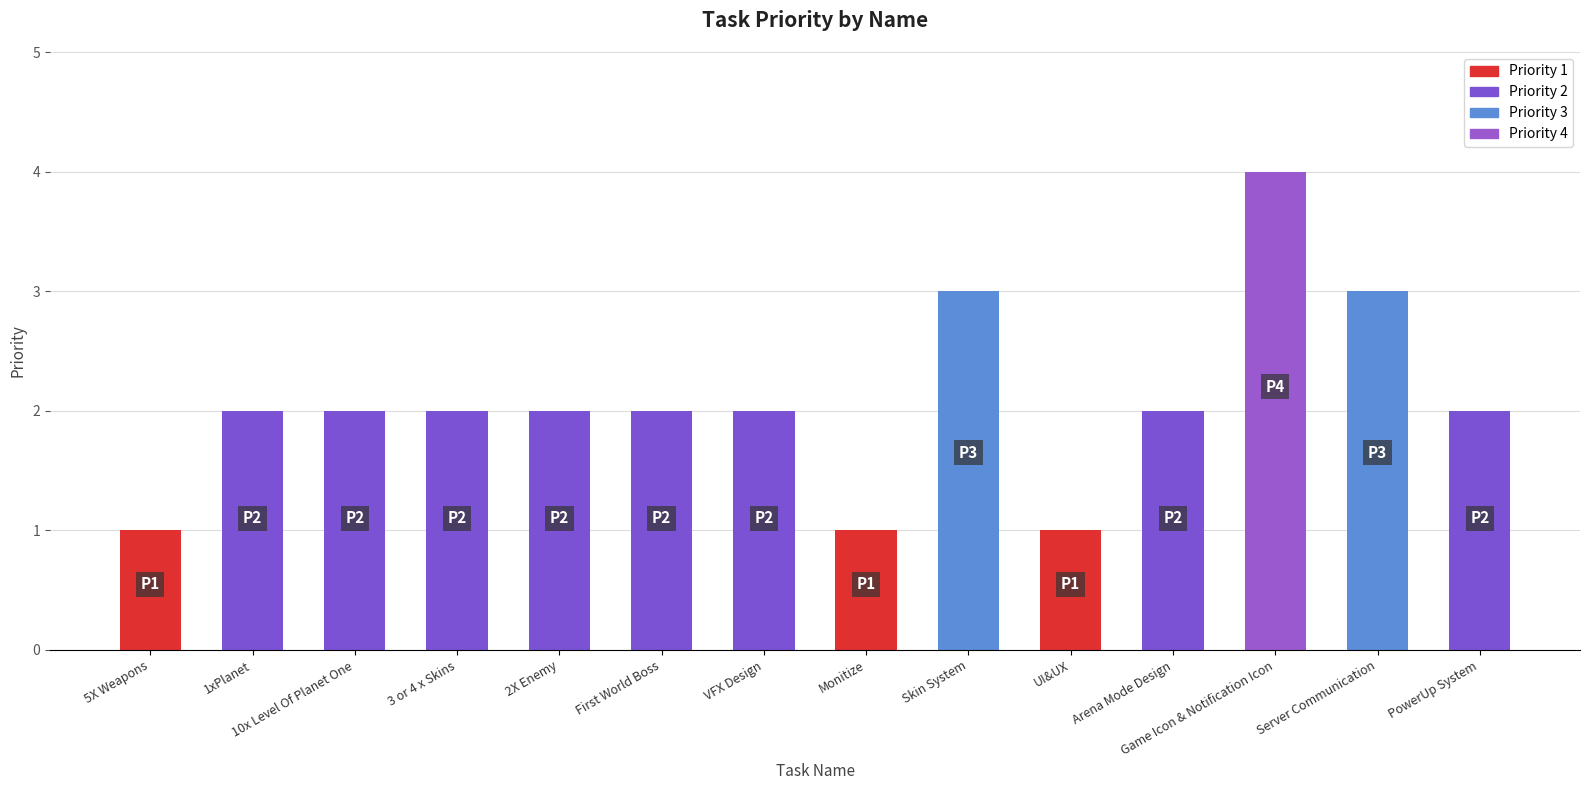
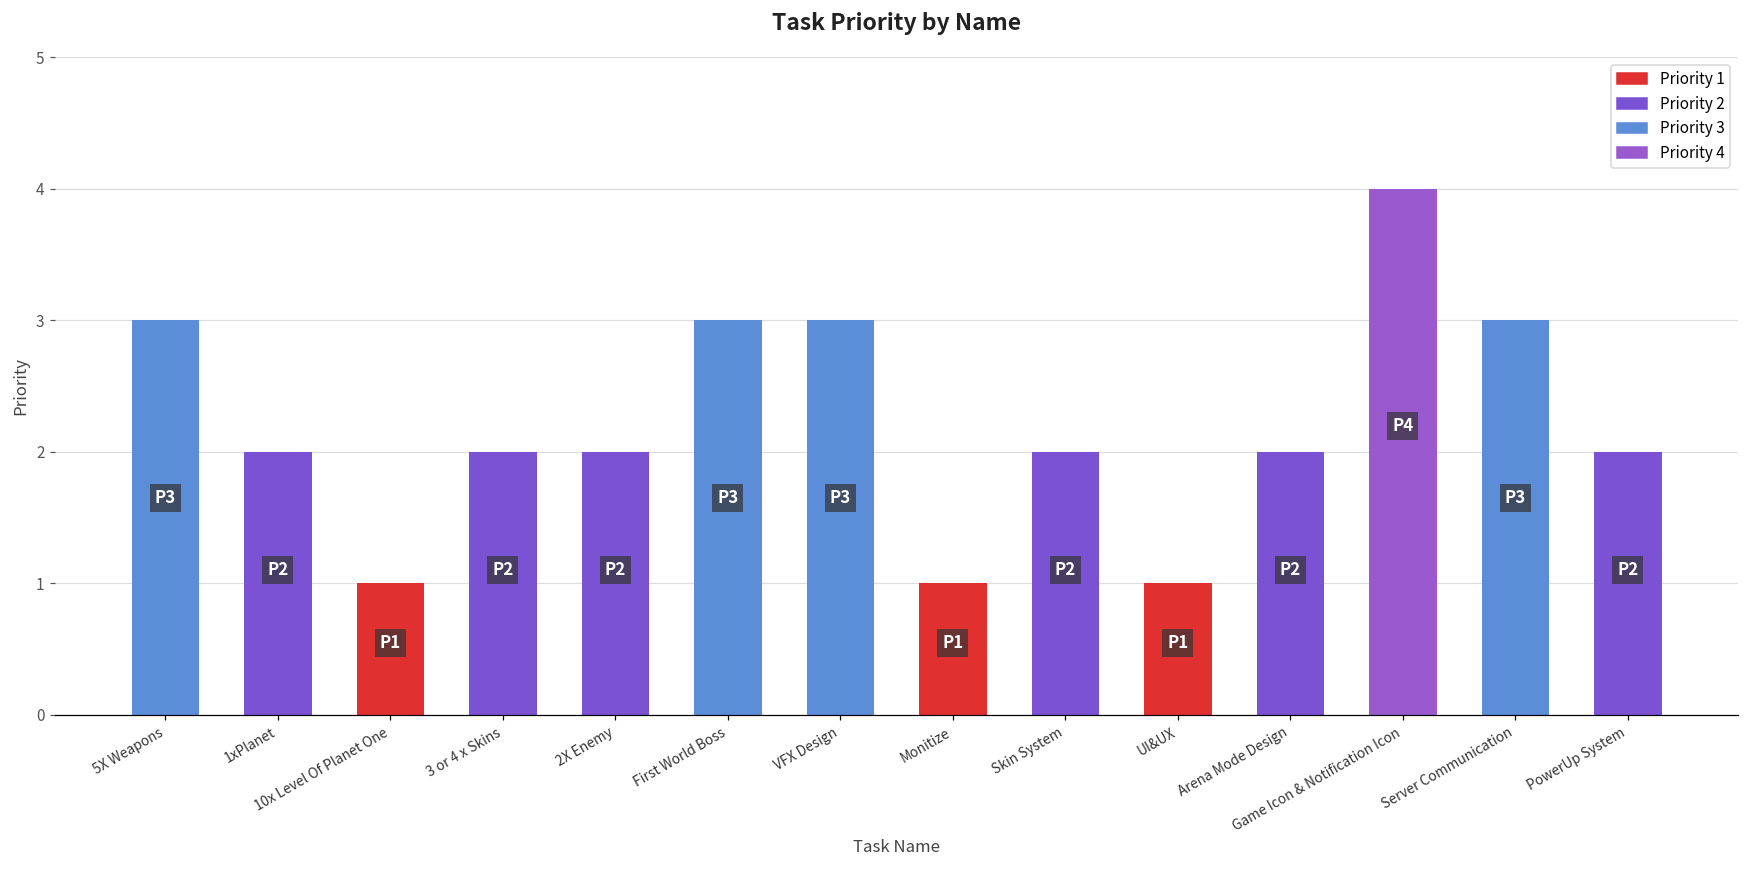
5X Weapons: 1 -> 3
10x Level Of Planet One: 2 -> 1
First World Boss: 2 -> 3
VFX Design: 2 -> 3
Skin System: 3 -> 2
